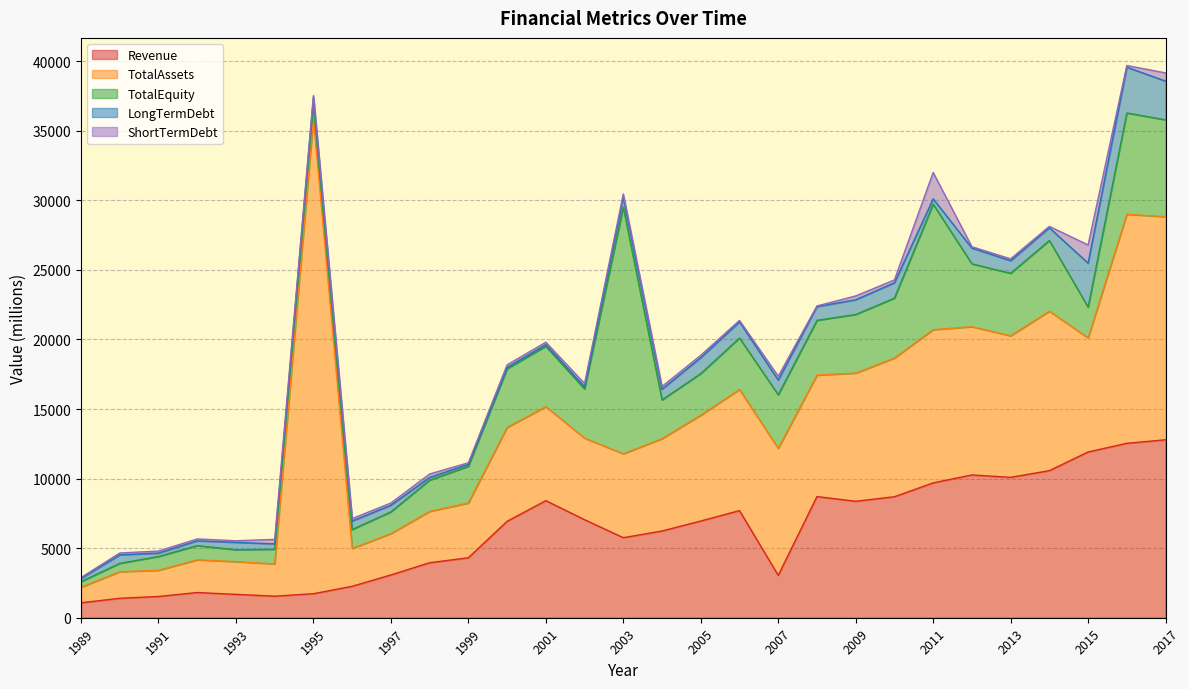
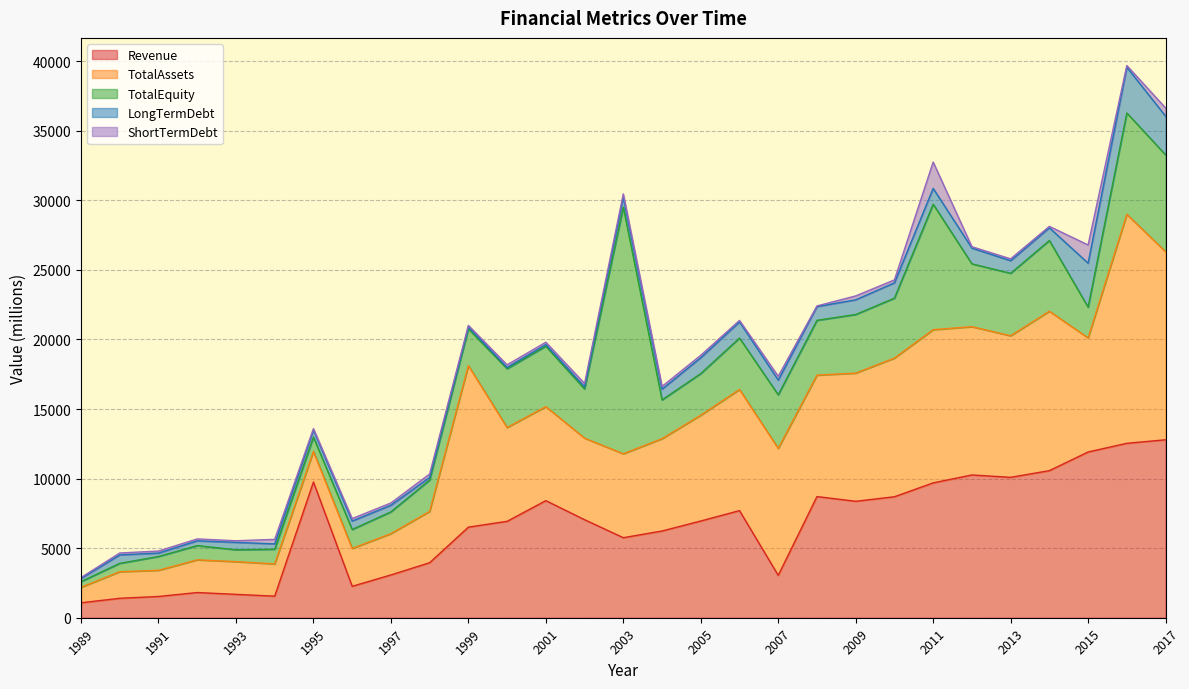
Revenue, 1995: 1700 -> 9800
TotalAssets, 1995: 34200 -> 2200
Revenue, 1999: 4300 -> 6500
TotalAssets, 1999: 3900 -> 11600
LongTermDebt, 2011: 400 -> 1100
TotalAssets, 2017: 16000 -> 13500
